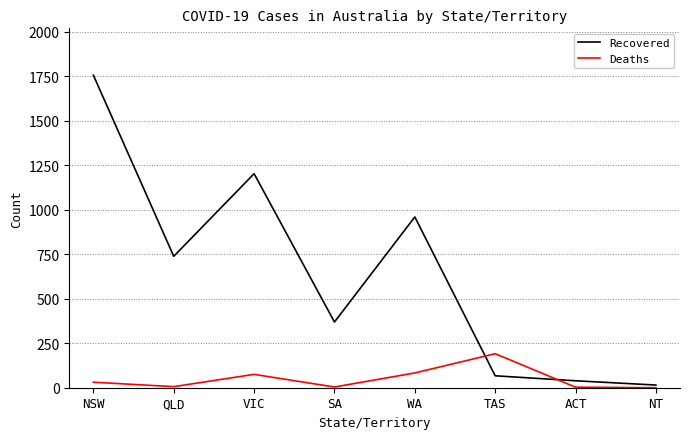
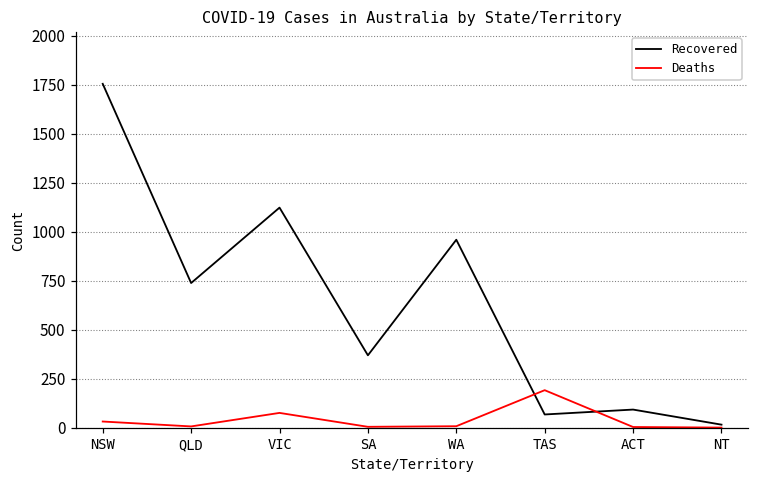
Recovered, VIC: 1200 -> 1120
Deaths, WA: 80 -> 10
Recovered, ACT: 40 -> 90
